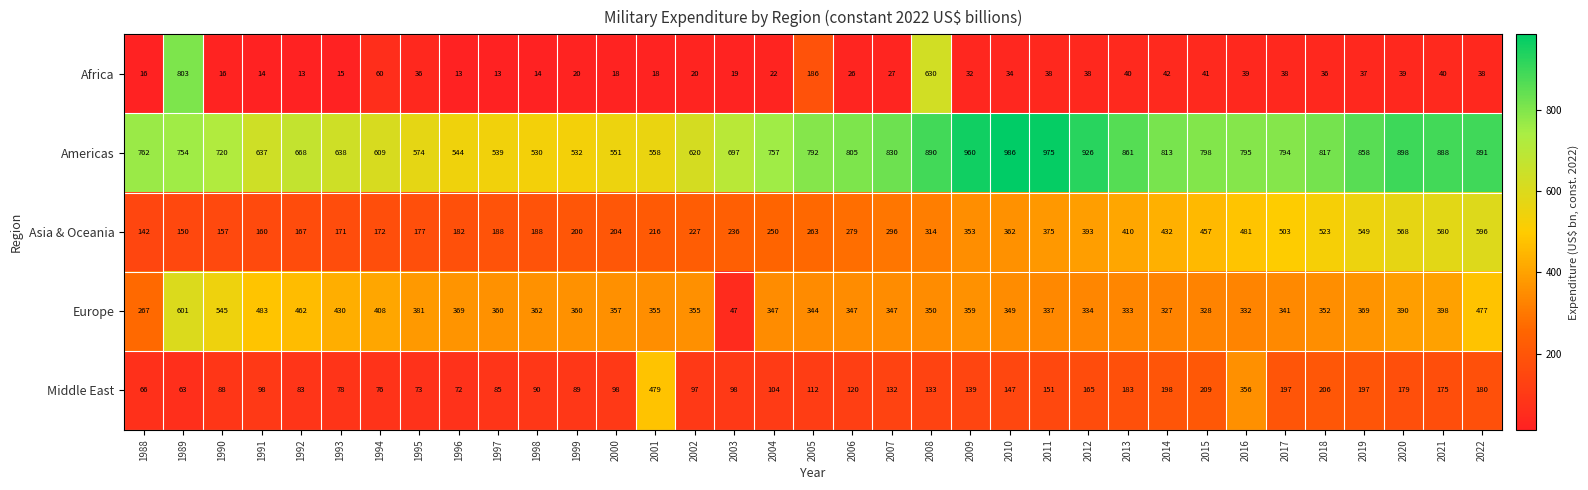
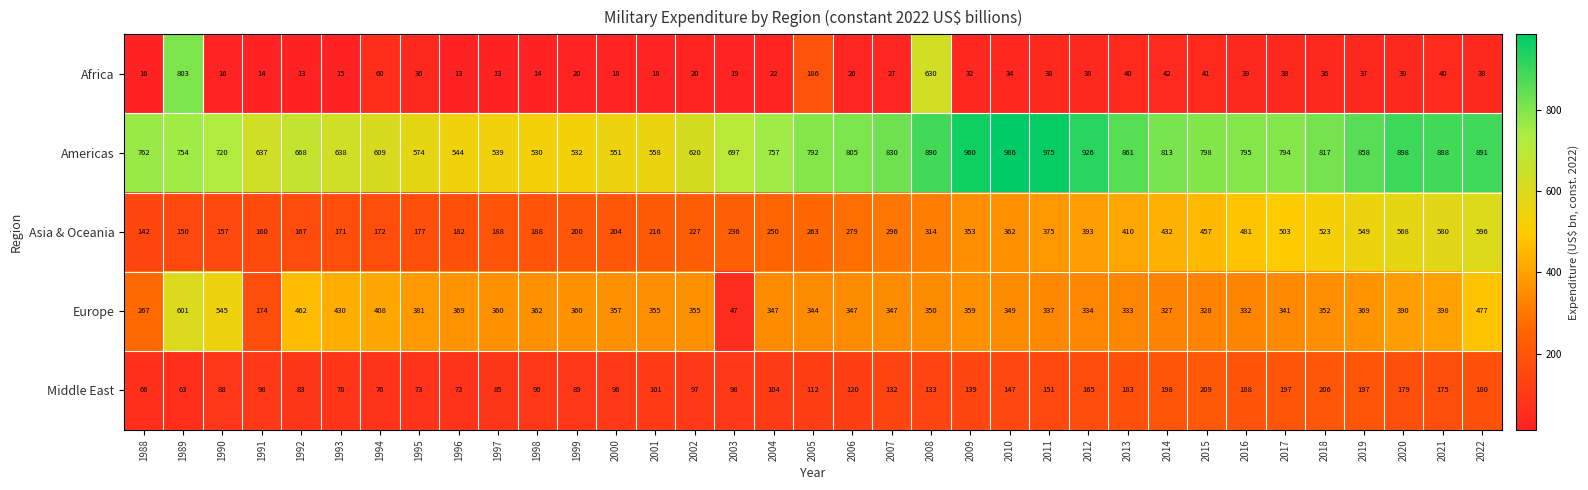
Europe, 1991: 483 -> 174
Middle East, 2001: 479 -> 101
Middle East, 2016: 356 -> 188
